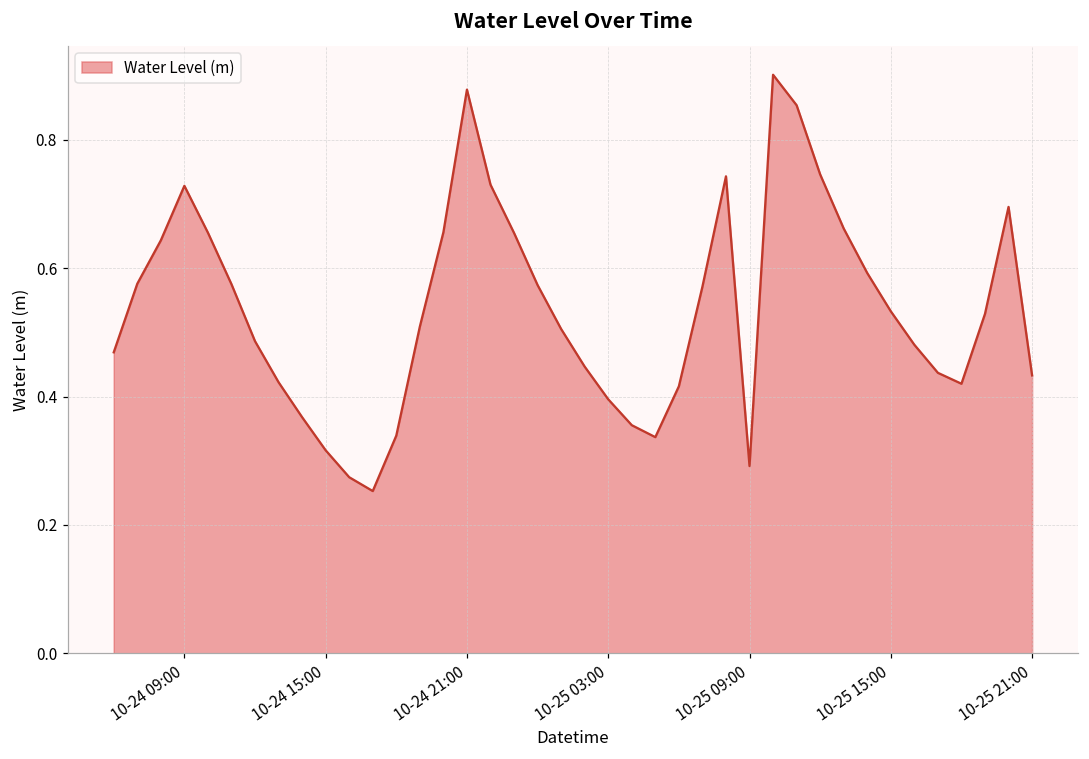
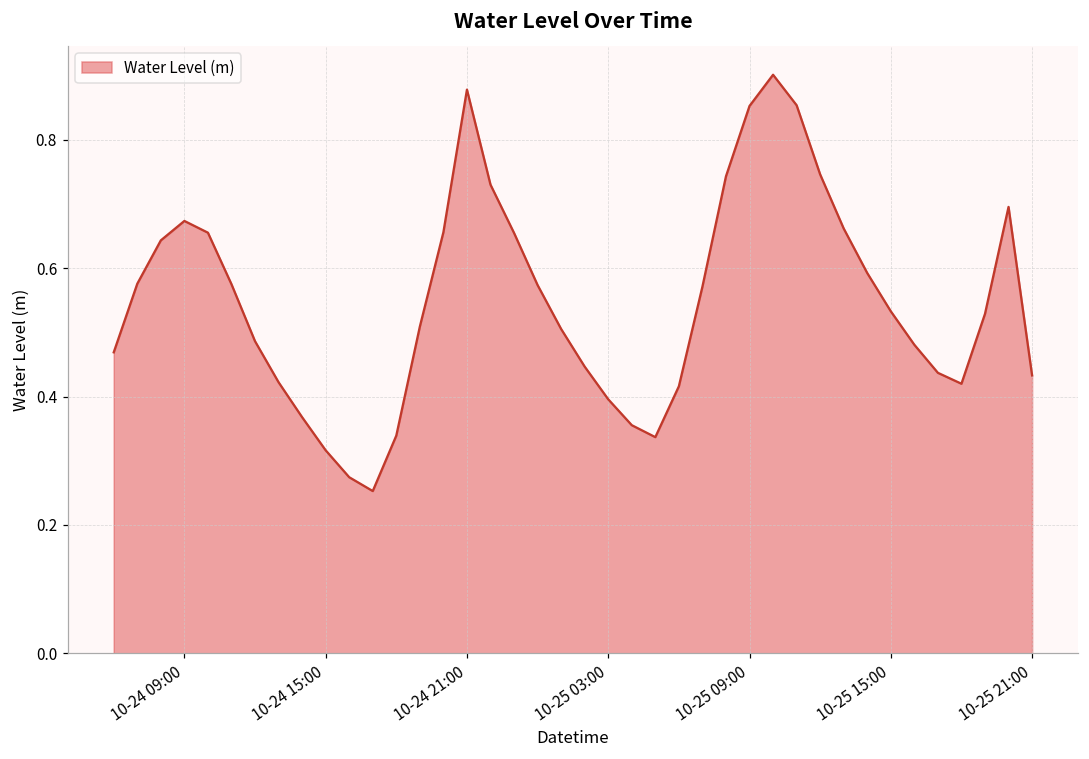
10-24 09:00: 0.73 -> 0.67
10-25 09:00: 0.29 -> 0.85
